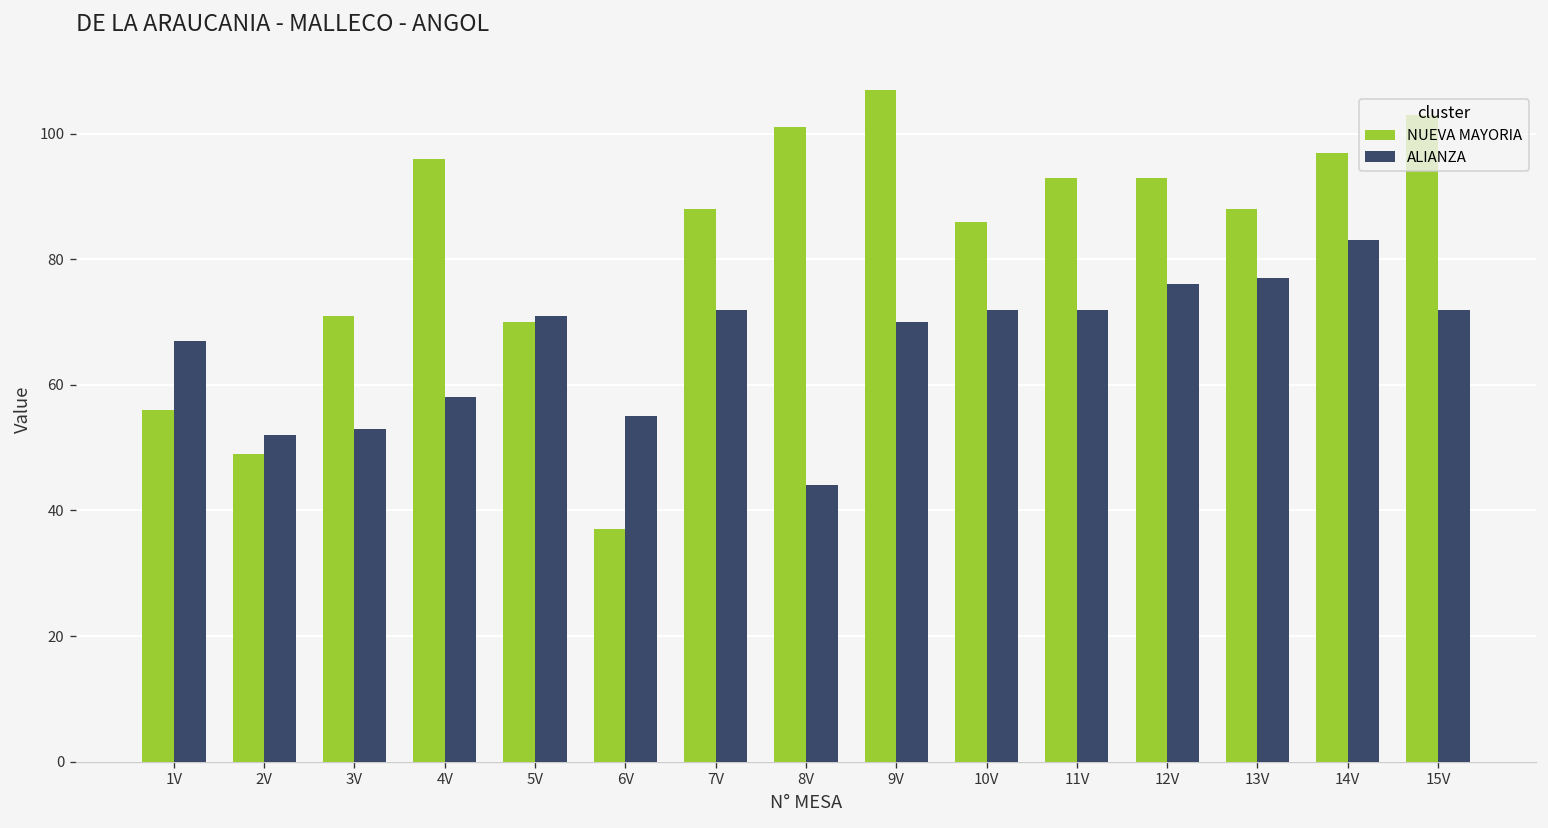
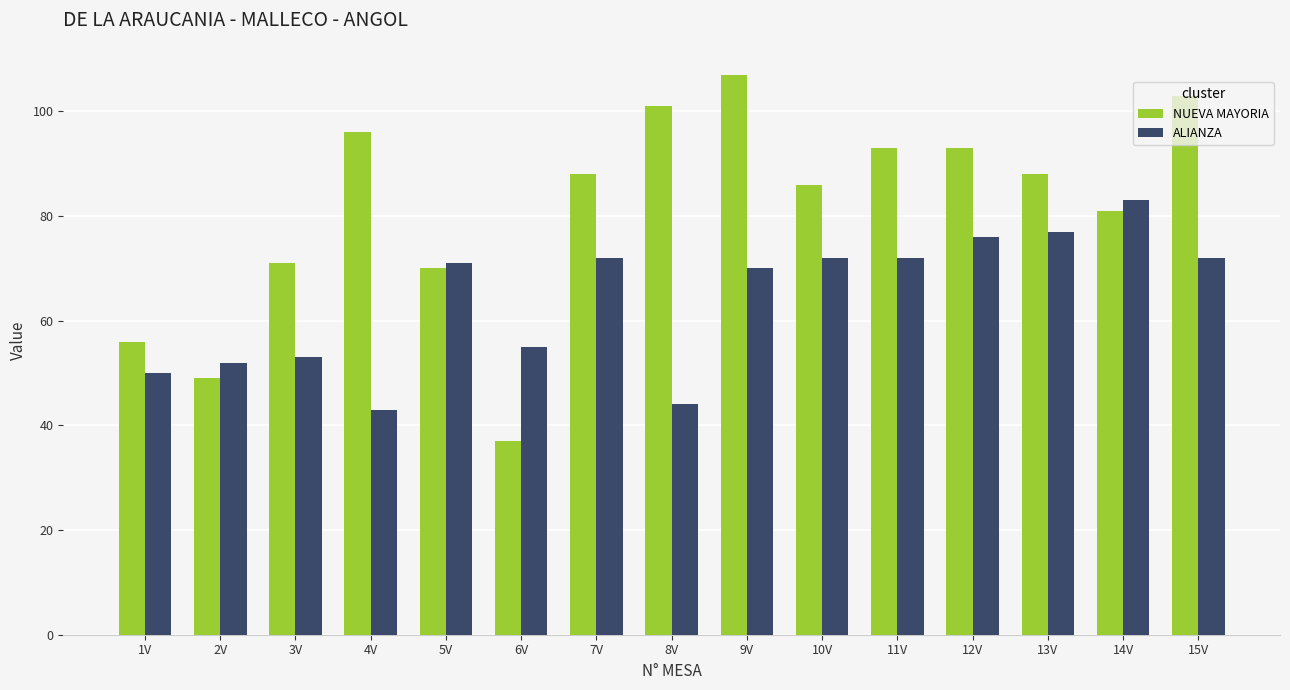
ALIANZA, 1V: 67 -> 50
ALIANZA, 4V: 58 -> 43
NUEVA MAYORIA, 14V: 97 -> 81
